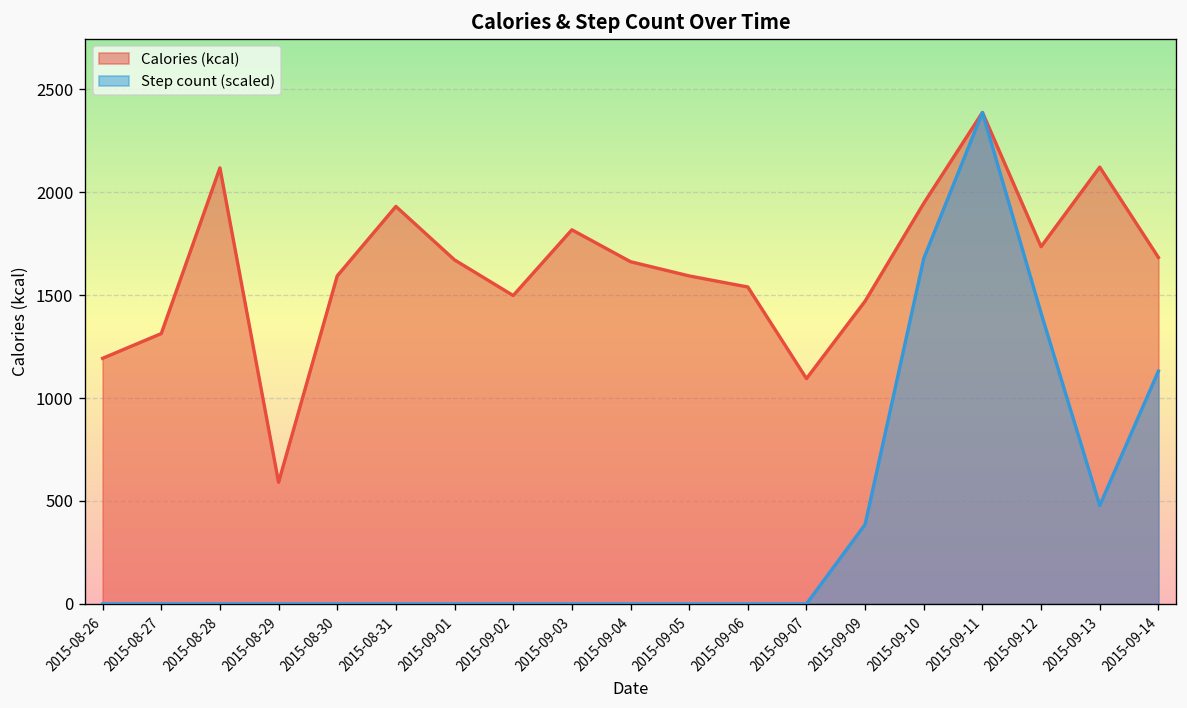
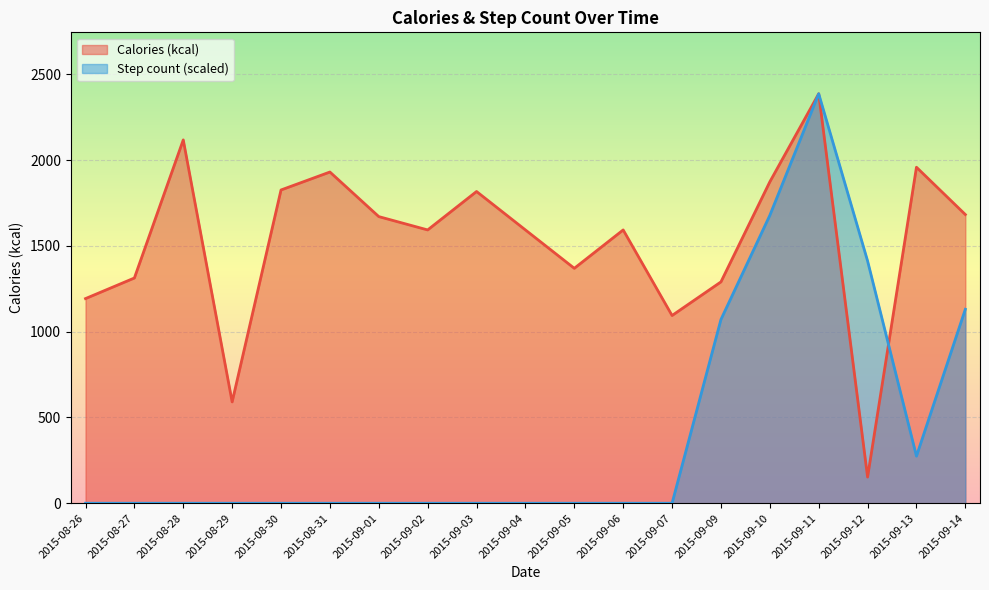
Calories (kcal), 2015-08-30: 1590 -> 1830
Calories (kcal), 2015-09-02: 1500 -> 1590
Calories (kcal), 2015-09-04: 1660 -> 1590
Calories (kcal), 2015-09-05: 1590 -> 1370
Calories (kcal), 2015-09-06: 1540 -> 1590
Calories (kcal), 2015-09-09: 1470 -> 1290
Step count (scaled), 2015-09-09: 390 -> 1070
Calories (kcal), 2015-09-10: 1950 -> 1870
Calories (kcal), 2015-09-12: 1740 -> 150
Calories (kcal), 2015-09-13: 2120 -> 1960
Step count (scaled), 2015-09-13: 480 -> 270
